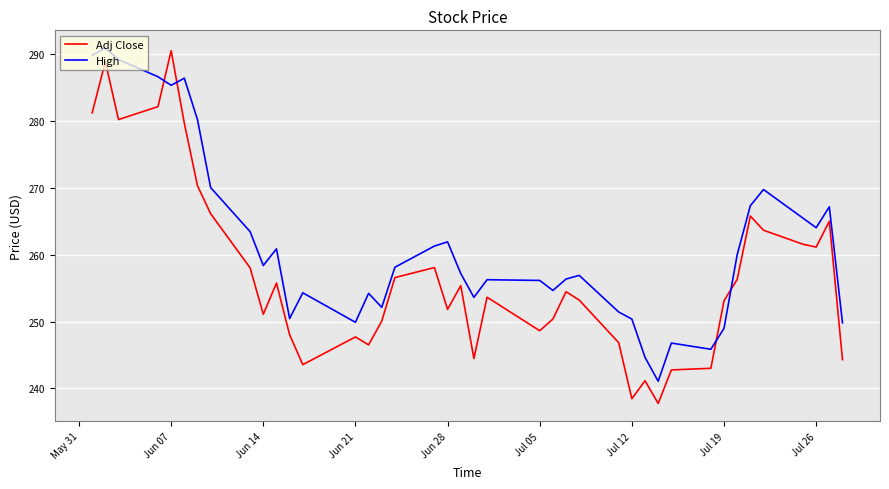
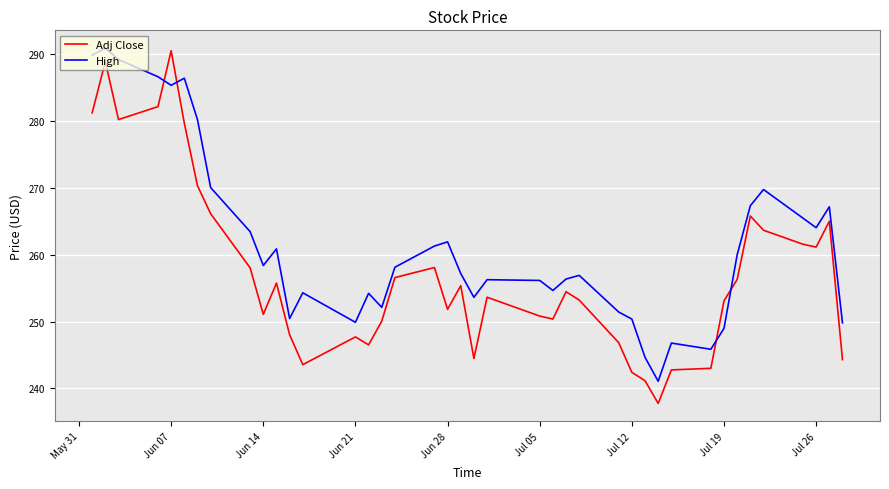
Adj Close, Jul 05: 249 -> 251
Adj Close, Jul 12: 238 -> 242
